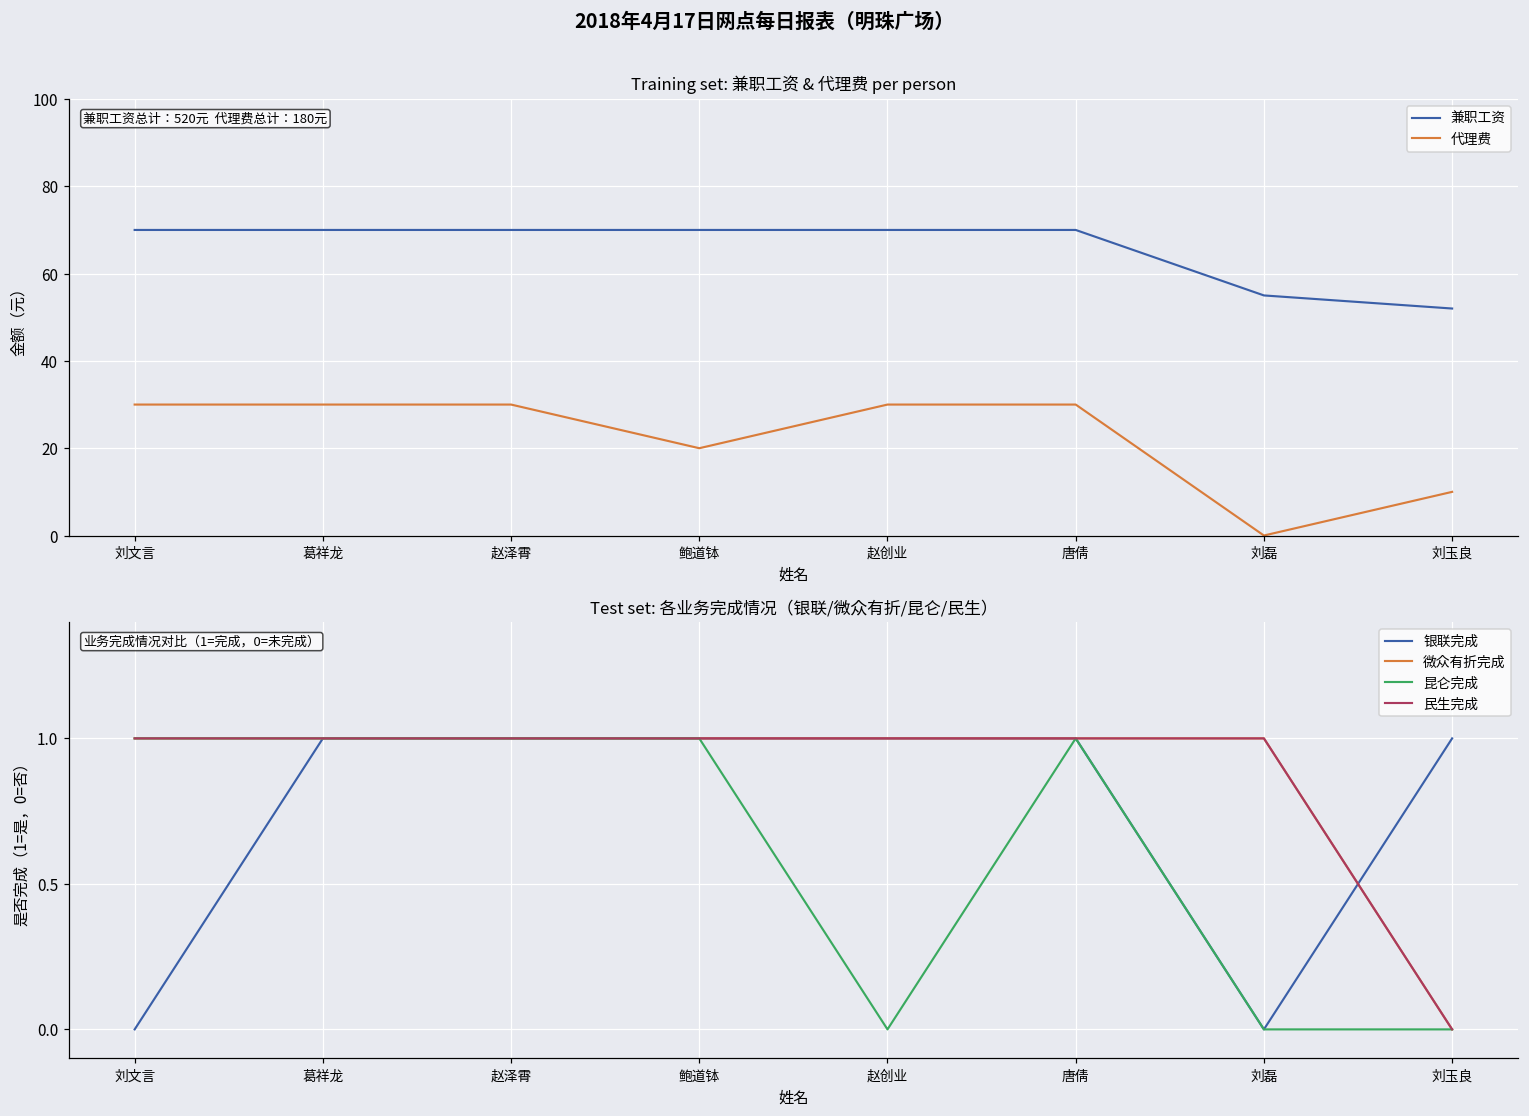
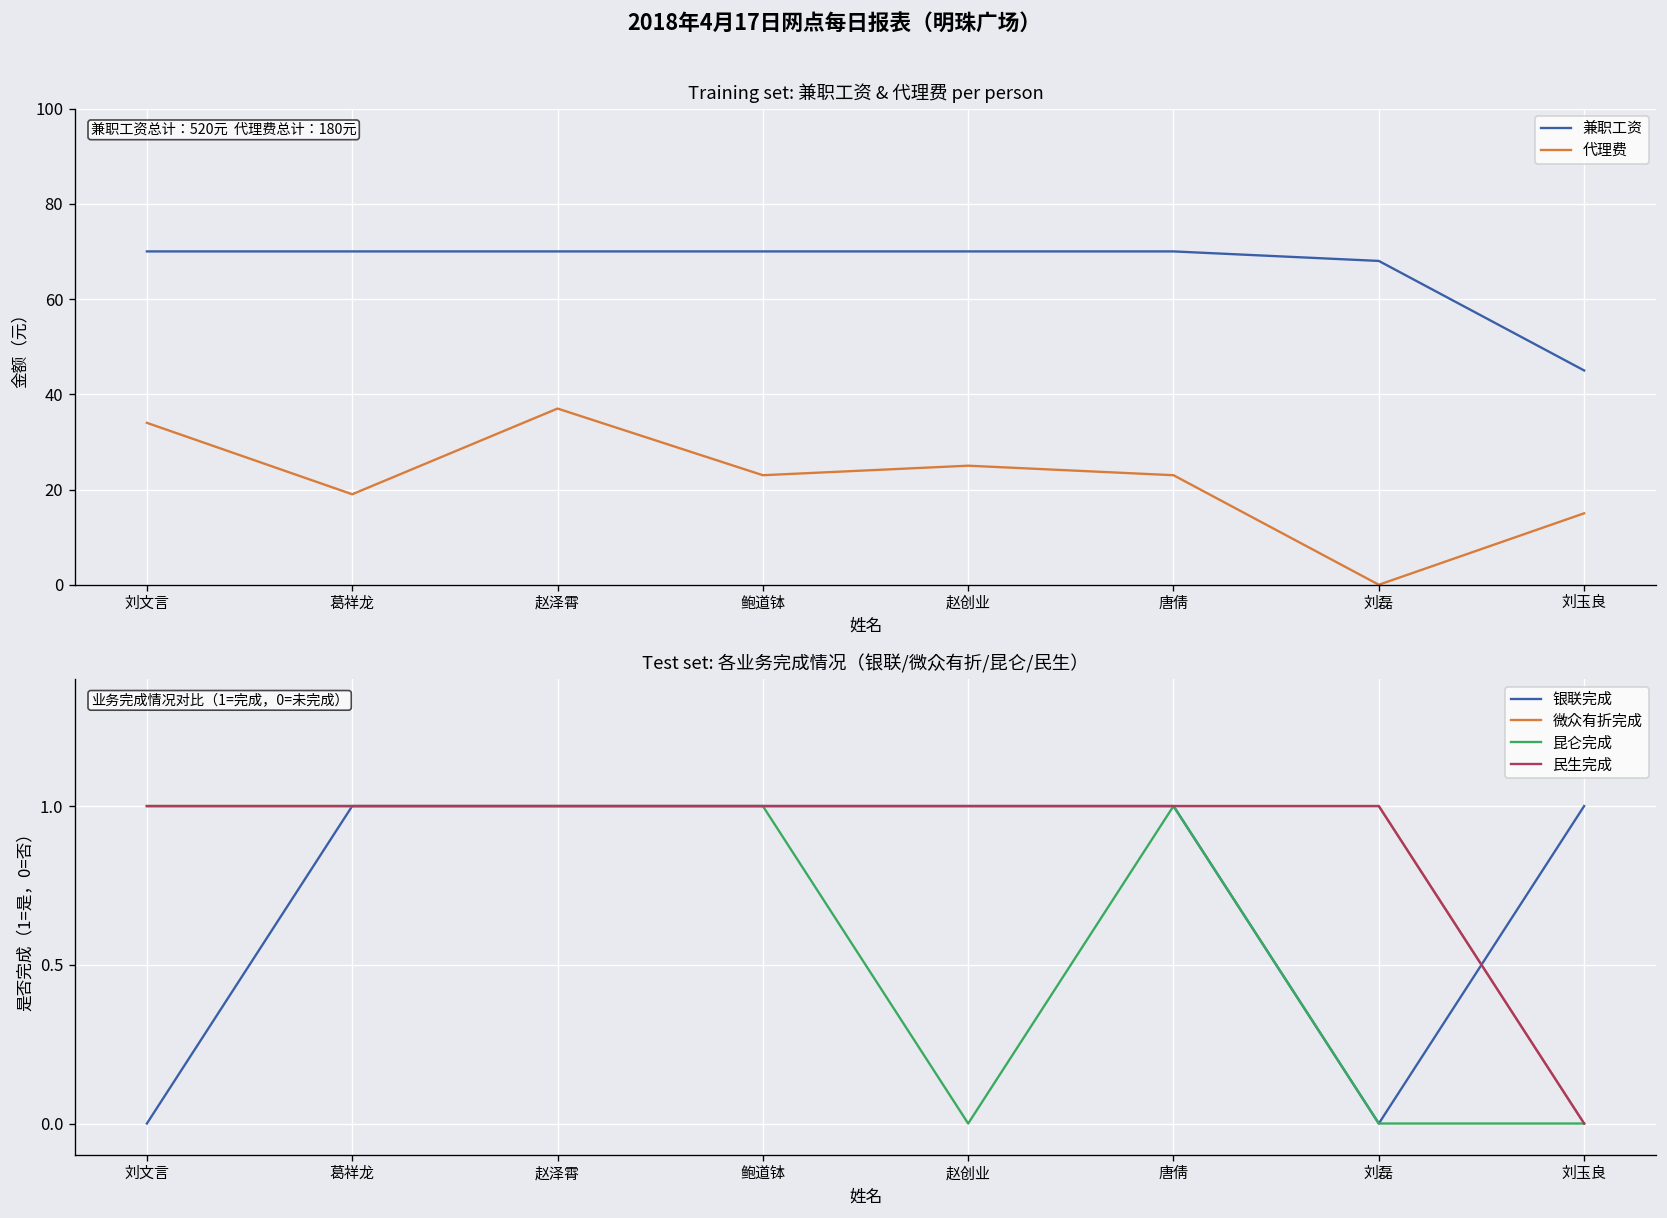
Training set: 兼职工资 & 代理费 per person, 代理费, 刘文言: 30 -> 34
Training set: 兼职工资 & 代理费 per person, 代理费, 葛祥龙: 30 -> 19
Training set: 兼职工资 & 代理费 per person, 代理费, 赵泽霄: 30 -> 37
Training set: 兼职工资 & 代理费 per person, 代理费, 鲍道钵: 20 -> 23
Training set: 兼职工资 & 代理费 per person, 代理费, 赵创业: 30 -> 25
Training set: 兼职工资 & 代理费 per person, 代理费, 唐倩: 30 -> 23
Training set: 兼职工资 & 代理费 per person, 兼职工资, 刘磊: 55 -> 68
Training set: 兼职工资 & 代理费 per person, 兼职工资, 刘玉良: 52 -> 45
Training set: 兼职工资 & 代理费 per person, 代理费, 刘玉良: 10 -> 15
